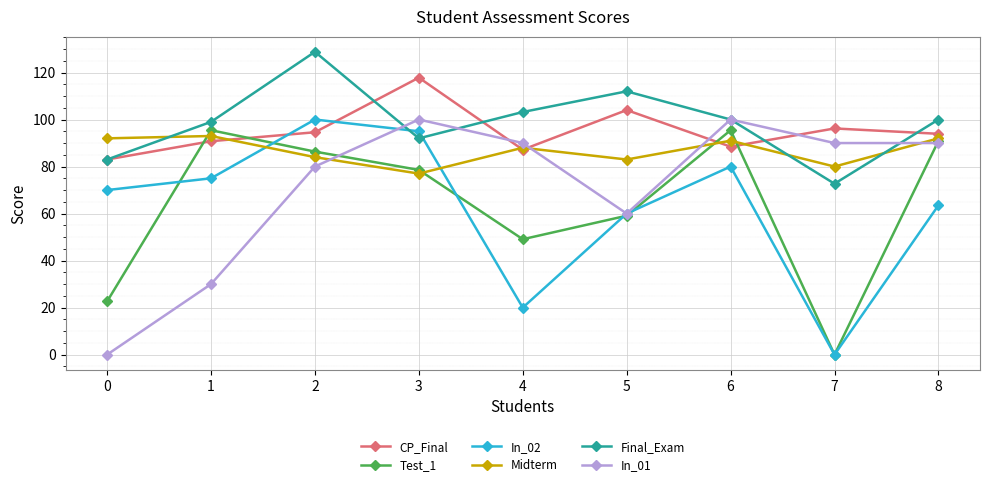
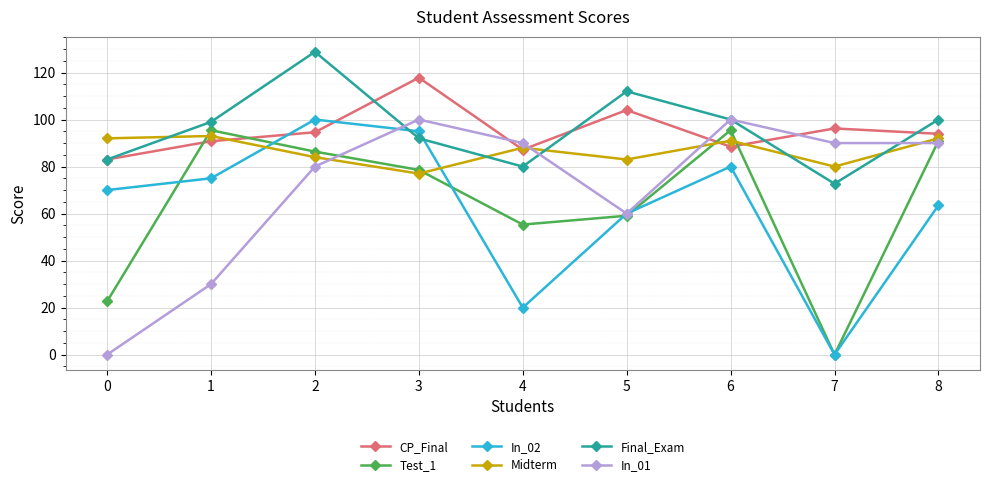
Test_1, 4: 49 -> 55
Final_Exam, 4: 103 -> 80
